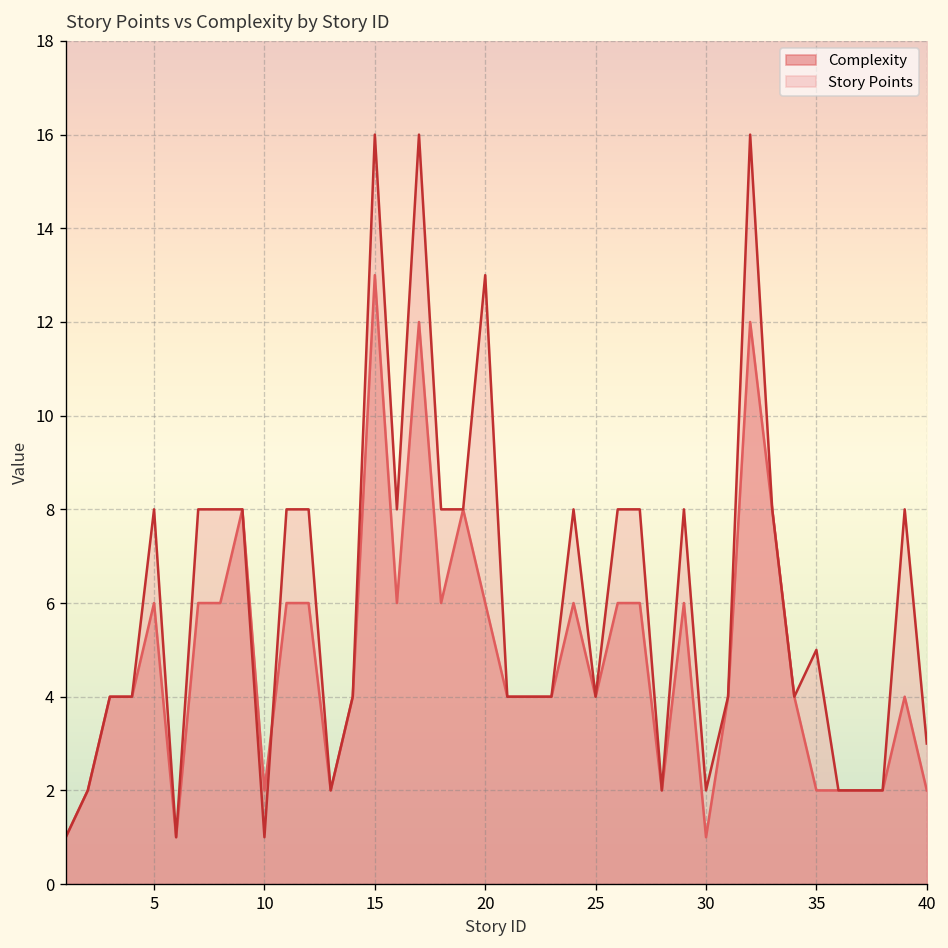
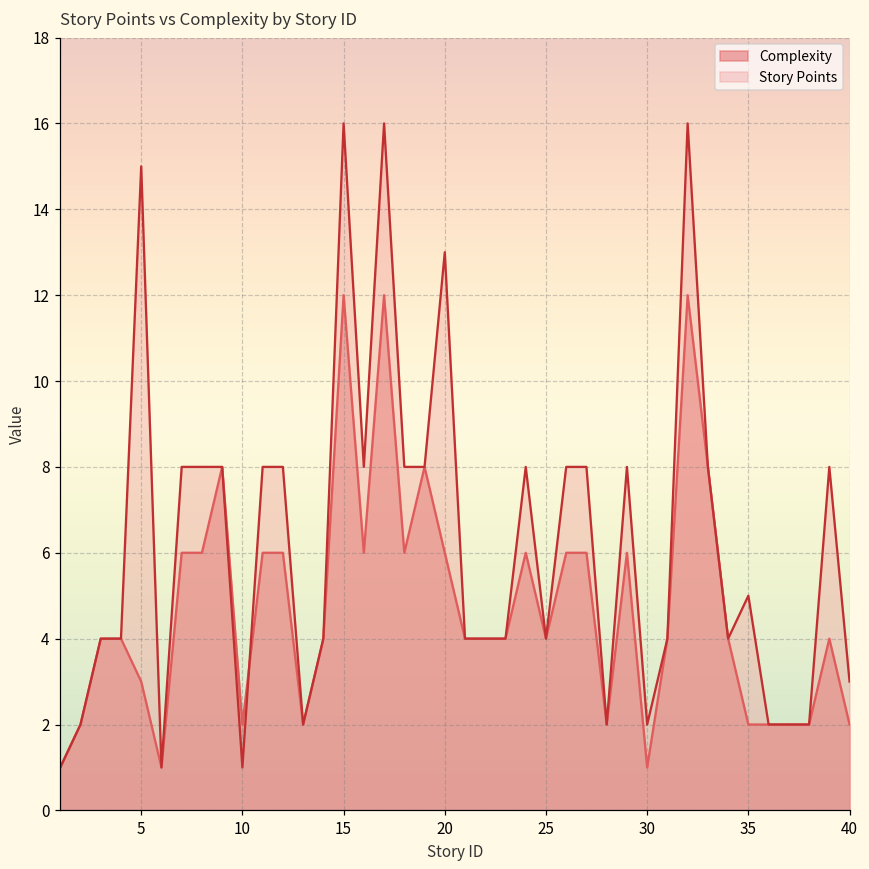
Complexity, 5: 6 -> 3
Story Points, 5: 8 -> 15
Complexity, 15: 13 -> 12
